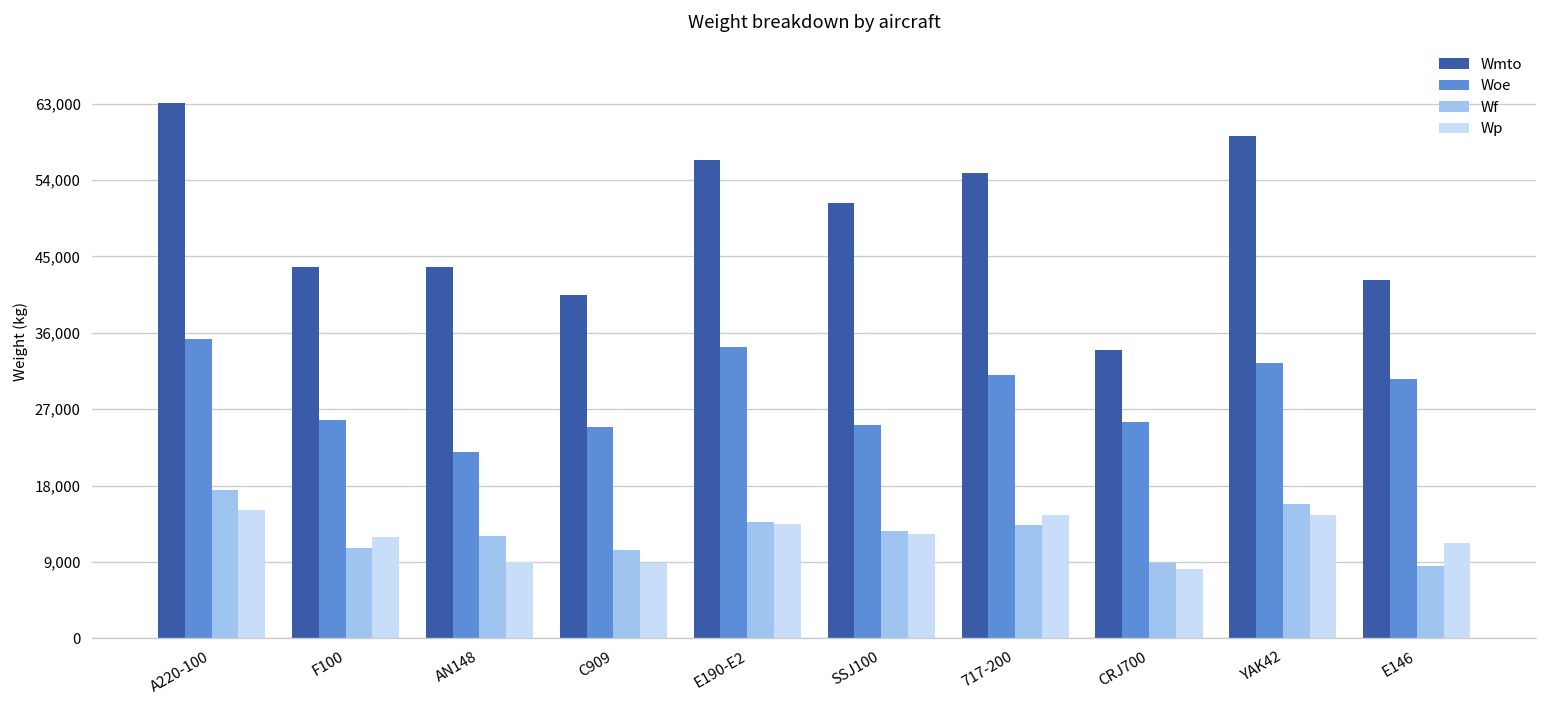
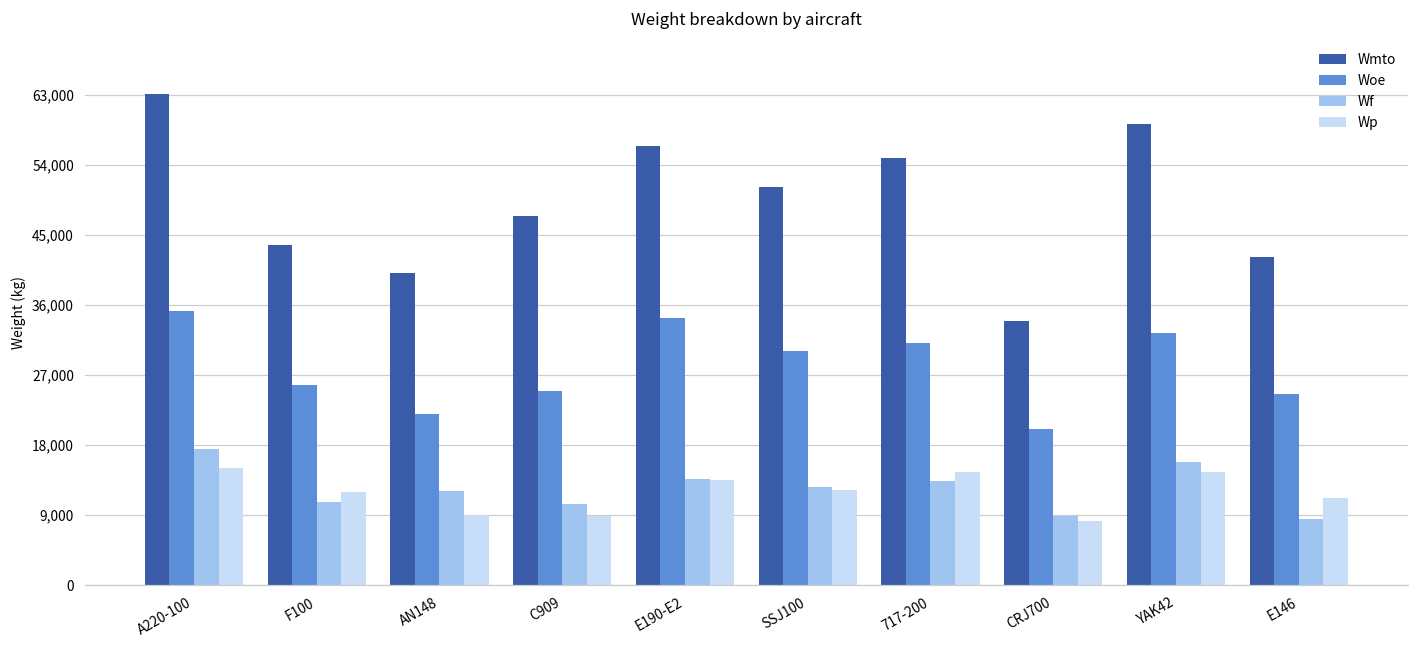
Wmto, AN148: 44,000 -> 40,000
Wmto, C909: 41,000 -> 47,000
Woe, SSJ100: 25,000 -> 30,000
Woe, CRJ700: 26,000 -> 20,000
Woe, E146: 31,000 -> 25,000
